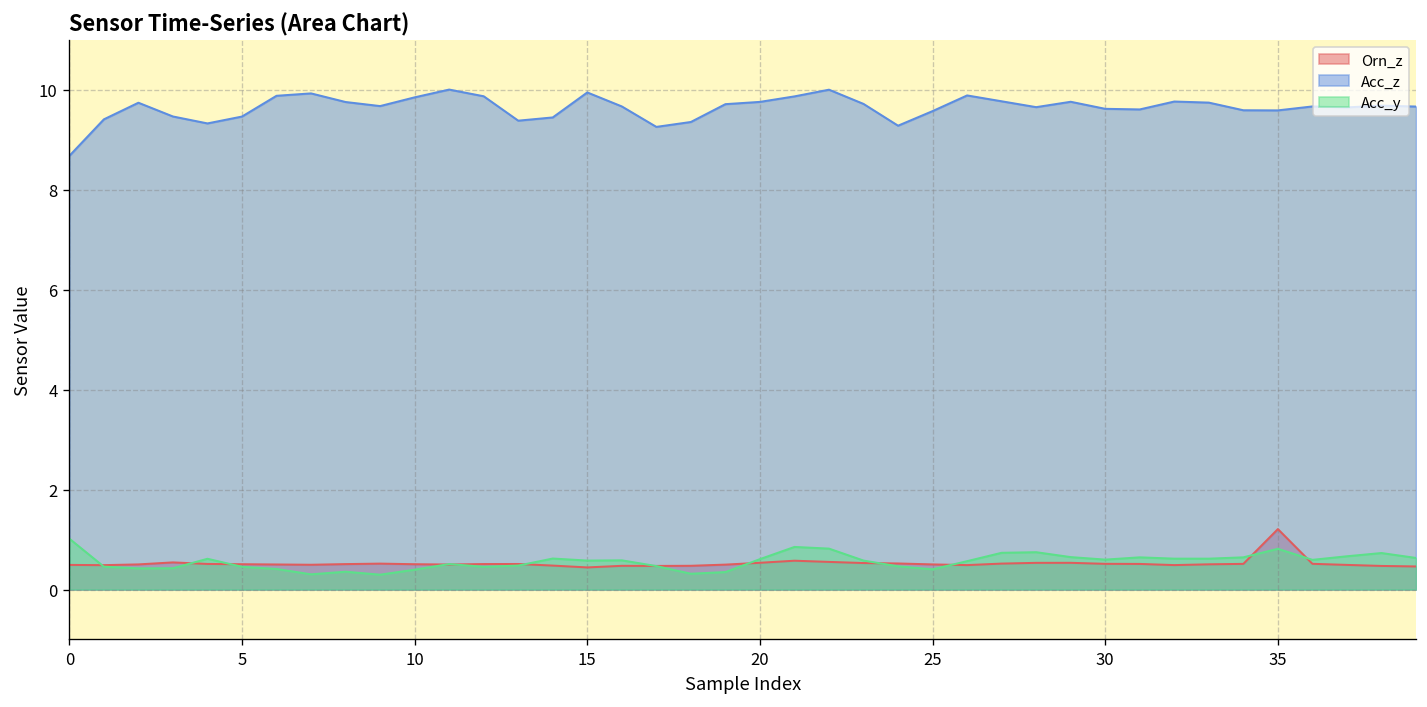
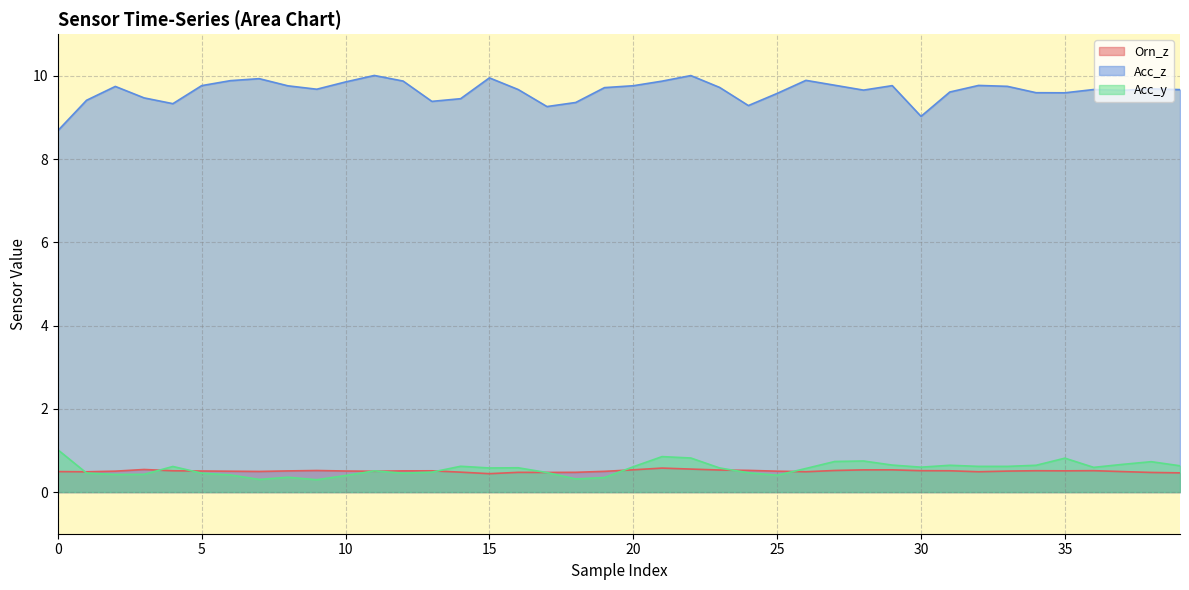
Acc_z, 5: 9.5 -> 9.8
Acc_z, 30: 9.6 -> 9.0
Orn_z, 35: 1.2 -> 0.5
